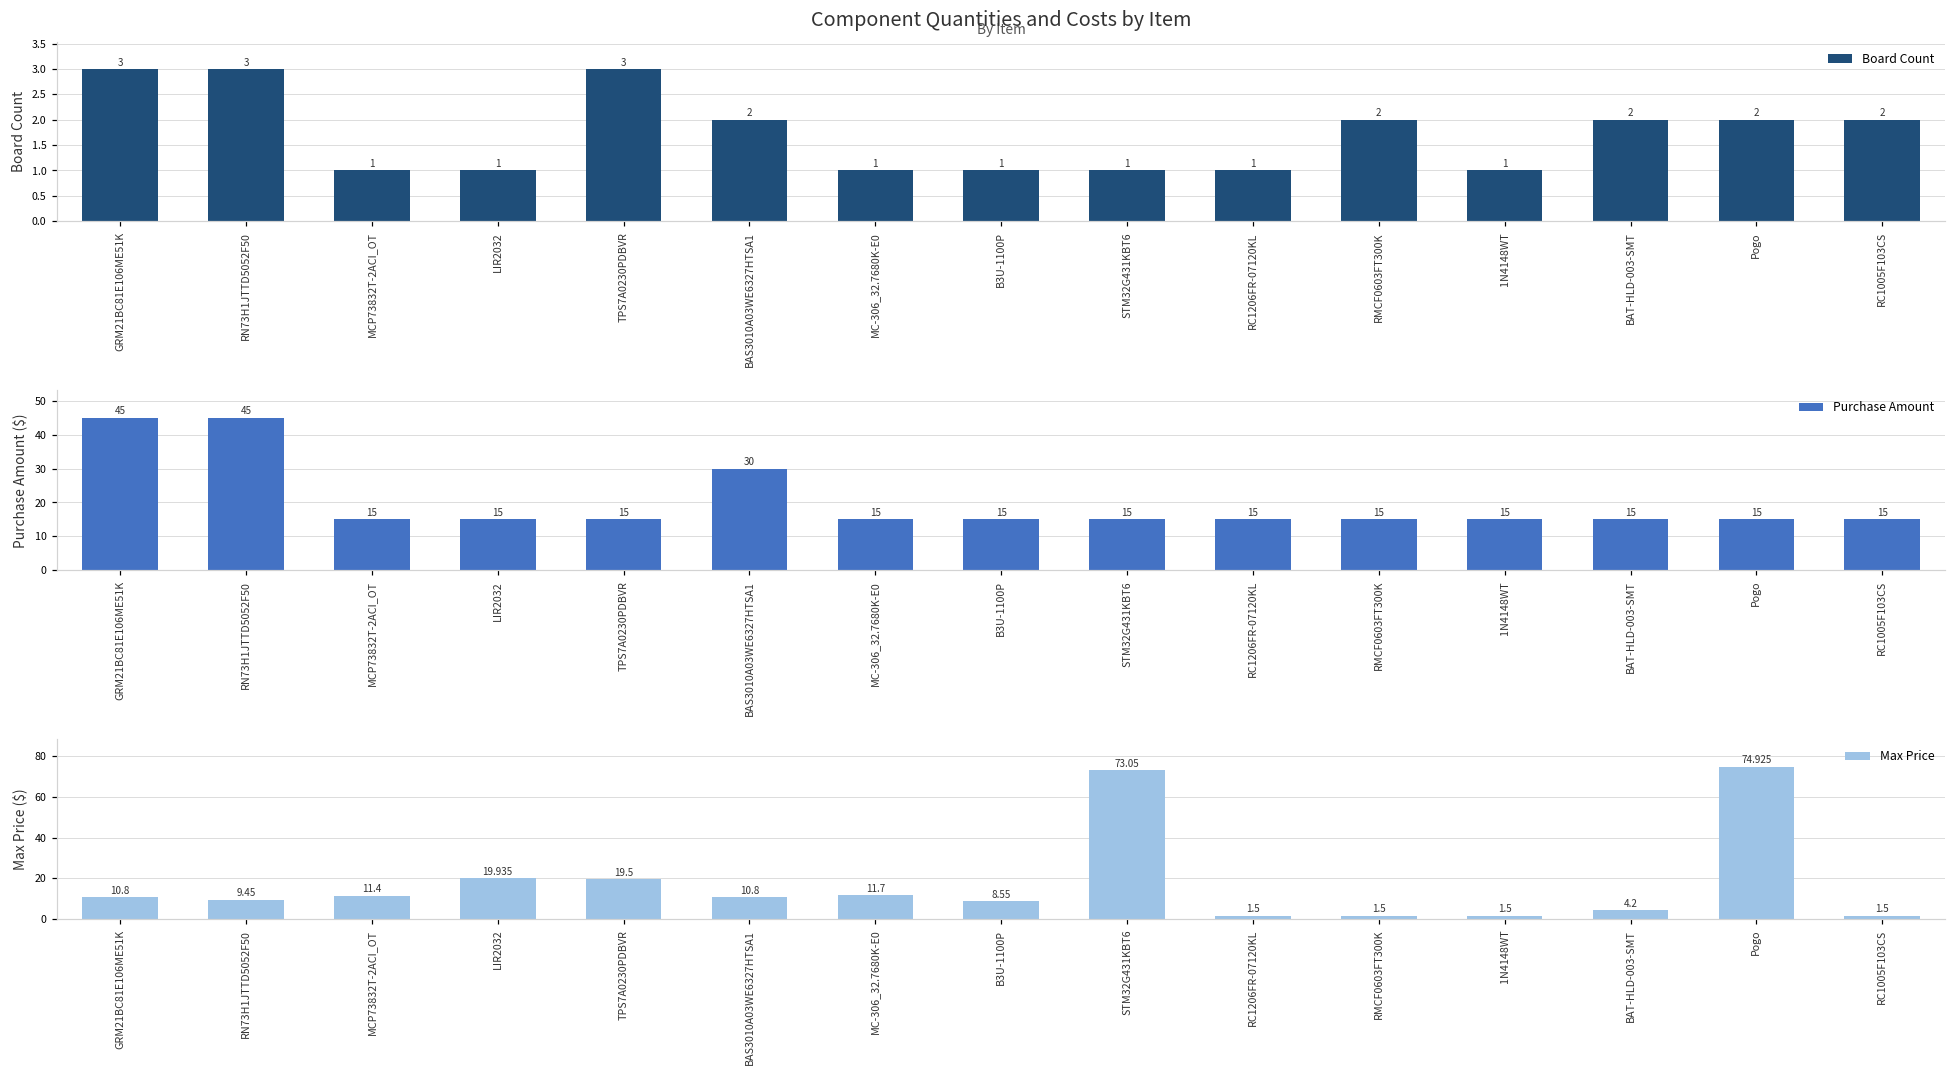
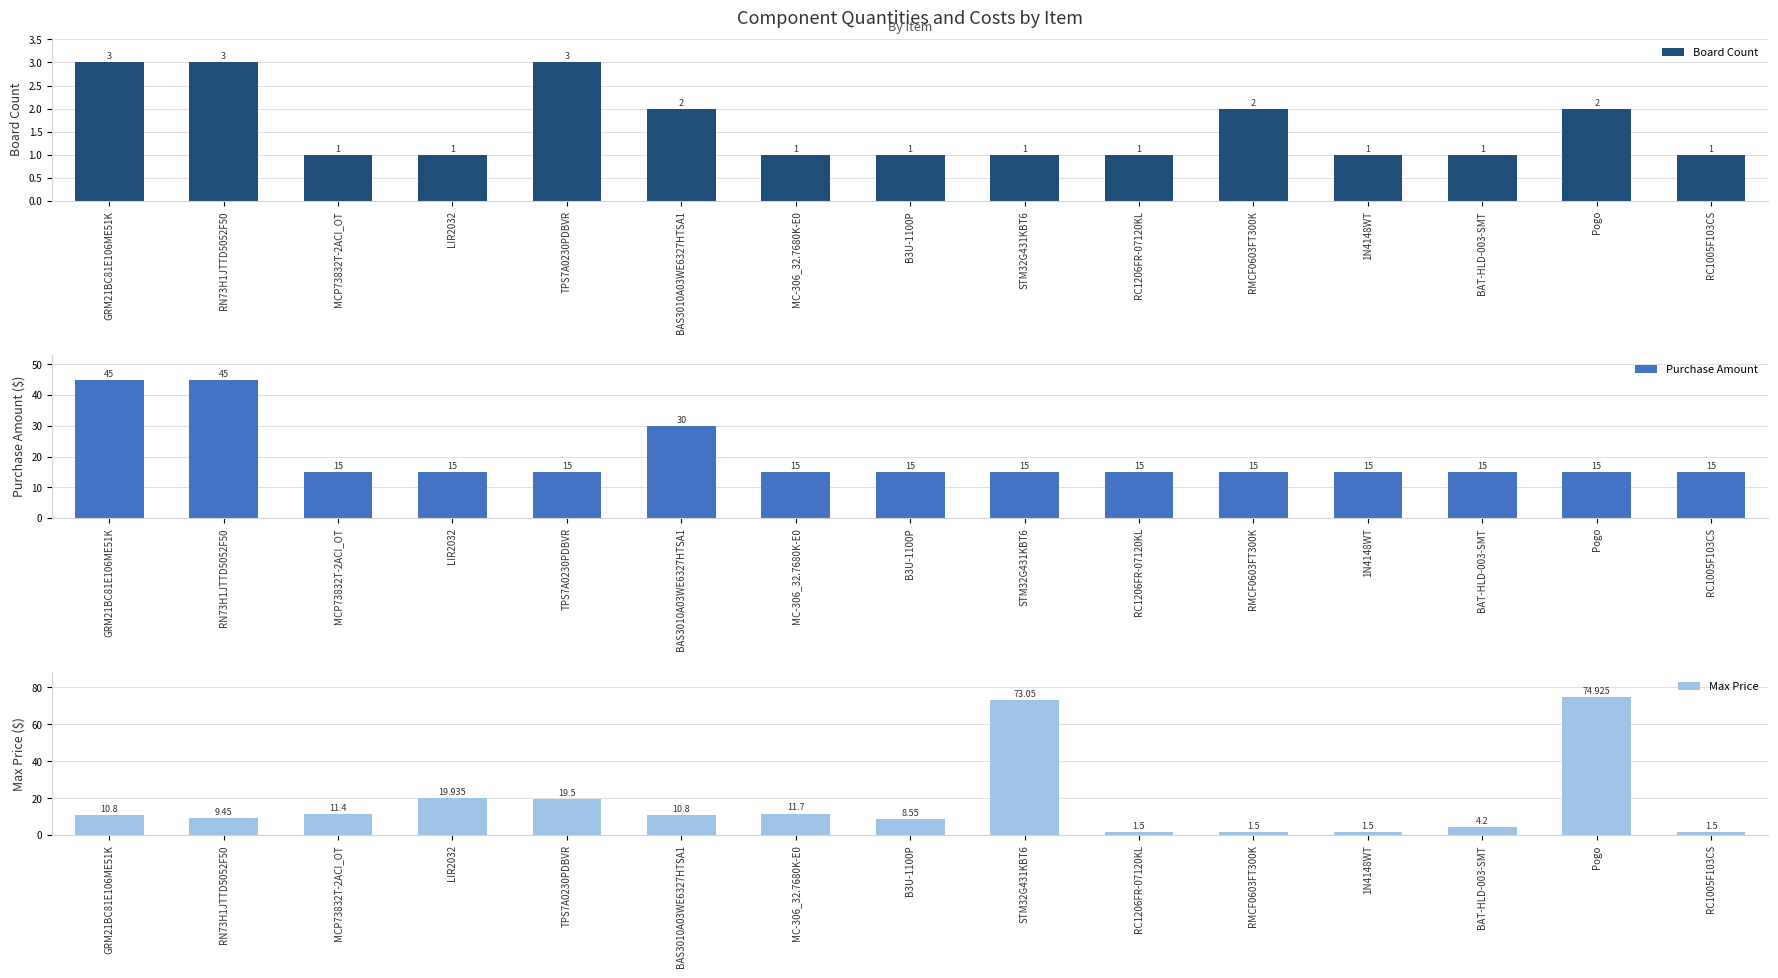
Component Quantities and Costs by Item, BAT-HLD-003-SMT: 2 -> 1
Component Quantities and Costs by Item, RC1005F103CS: 2 -> 1
